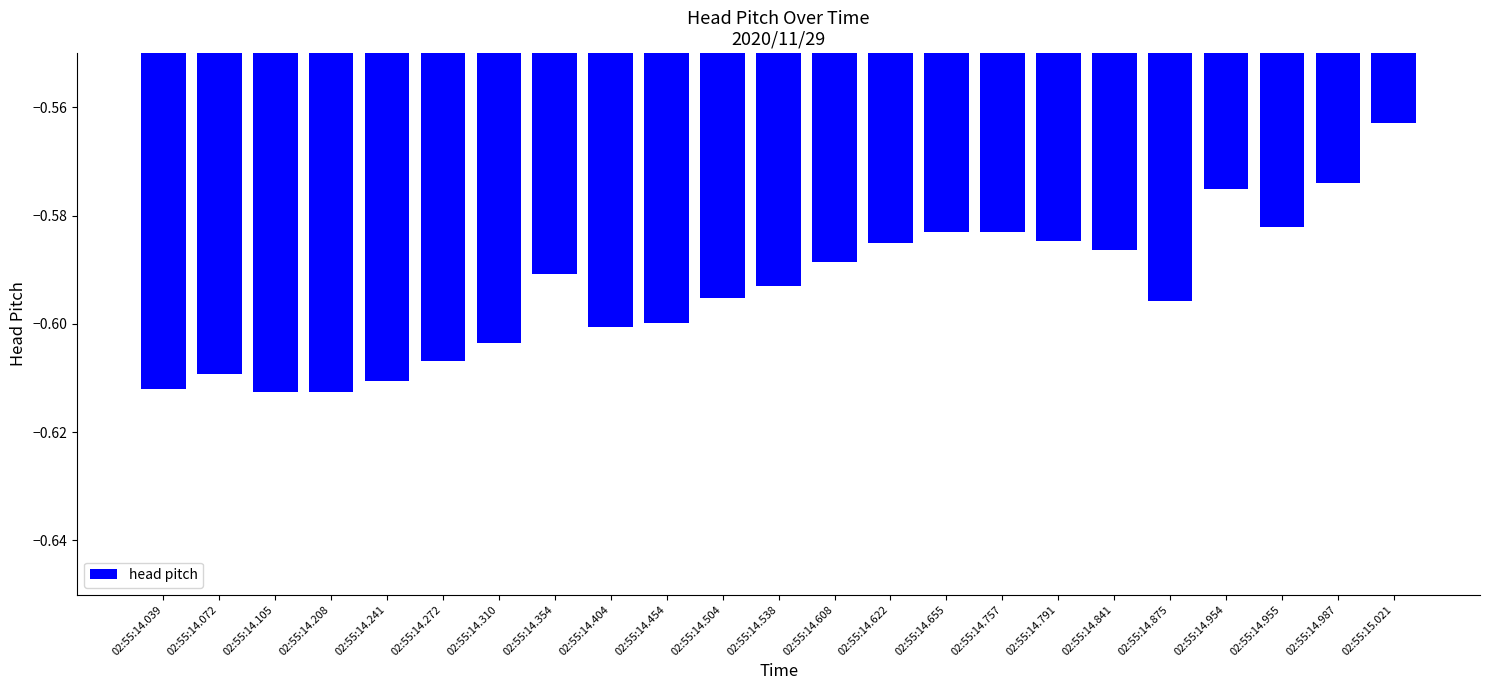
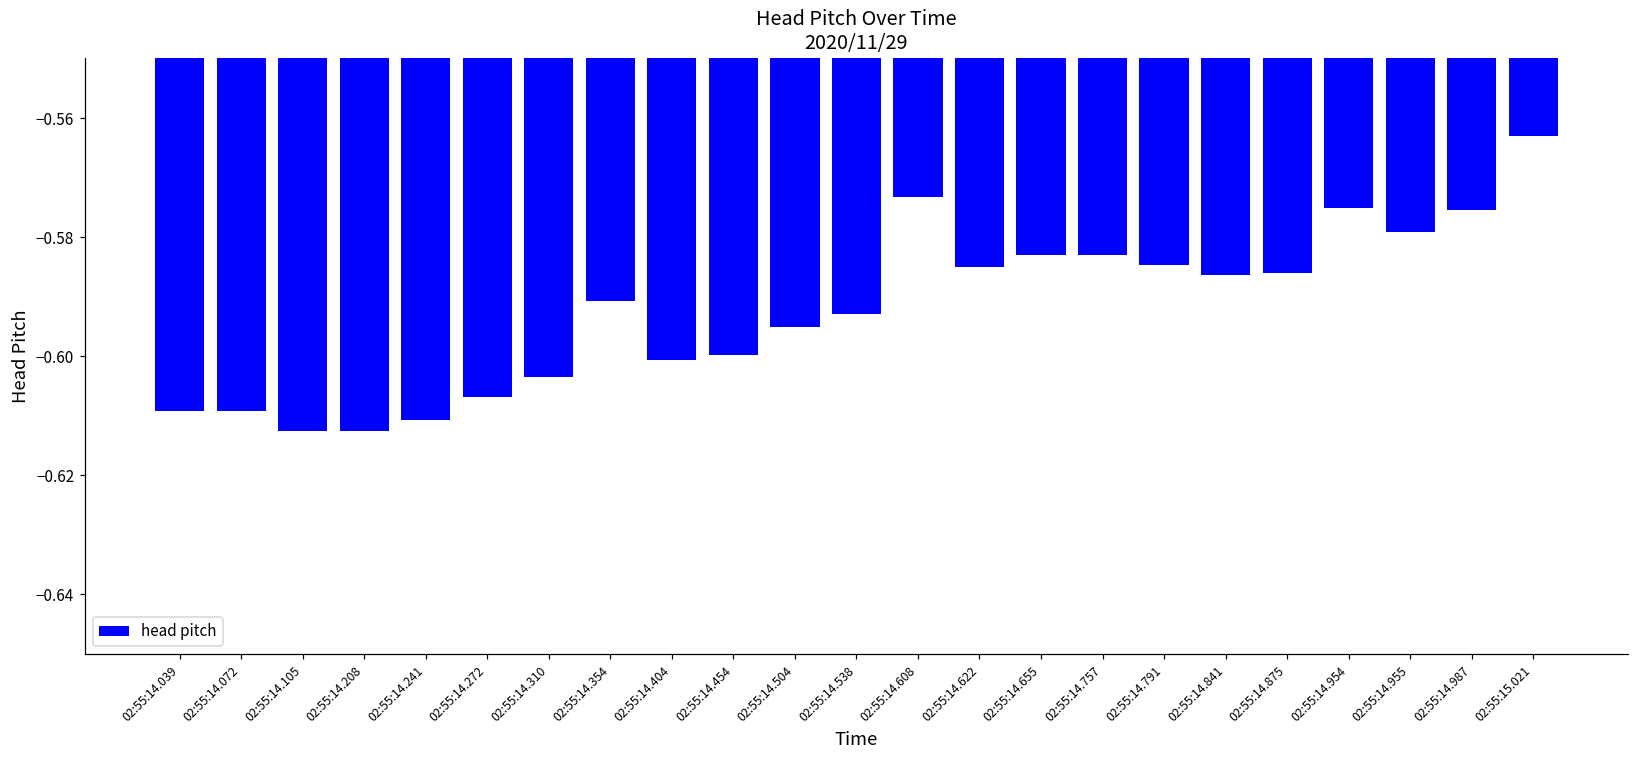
02:55:14.039: -0.612 -> -0.609
02:55:14.608: -0.589 -> -0.573
02:55:14.875: -0.596 -> -0.586
02:55:14.955: -0.582 -> -0.579
02:55:14.987: -0.574 -> -0.576
